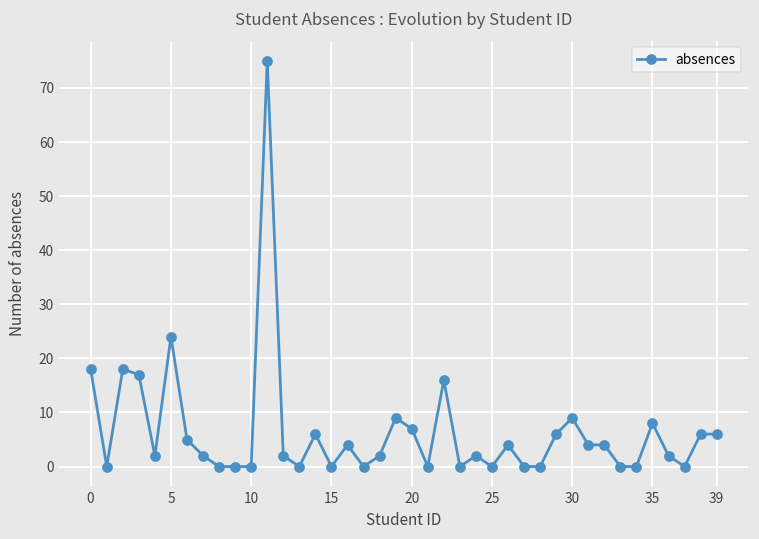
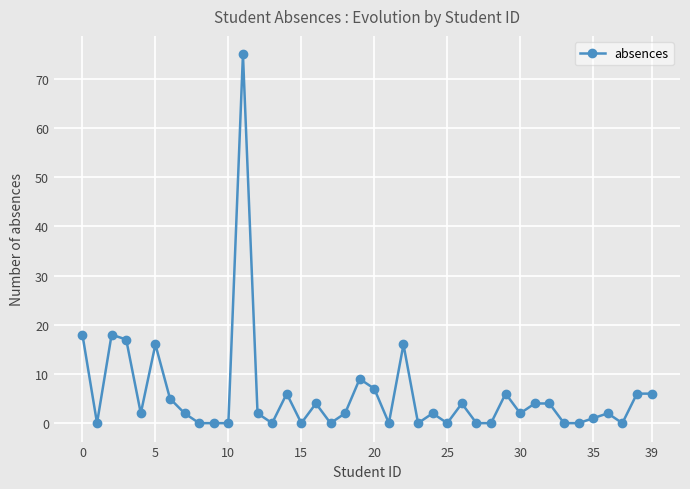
5: 24 -> 16
30: 9 -> 2
35: 8 -> 1
